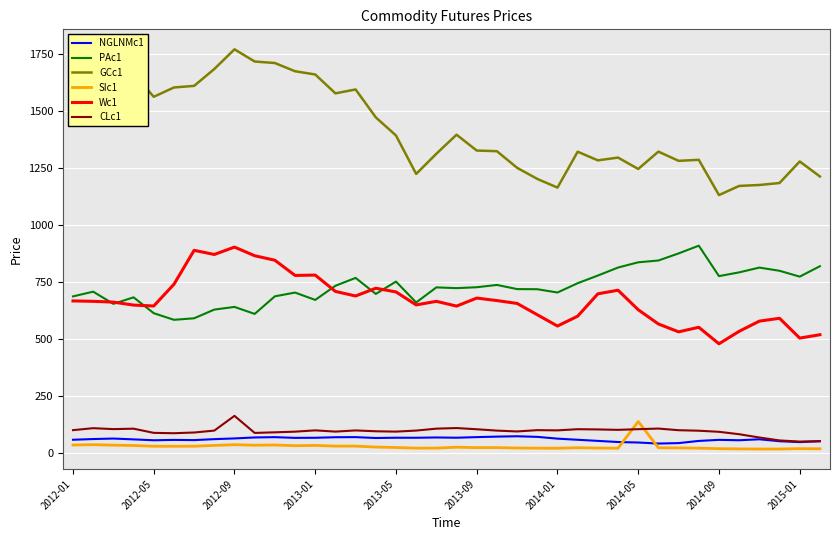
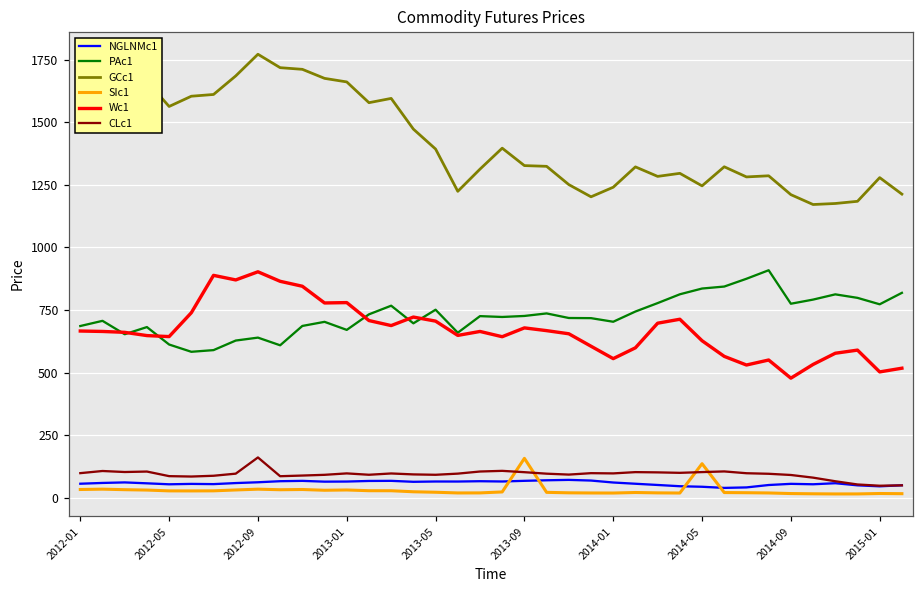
SIc1, 2013-09: 20 -> 160
GCc1, 2014-01: 1160 -> 1240
GCc1, 2014-09: 1130 -> 1210
